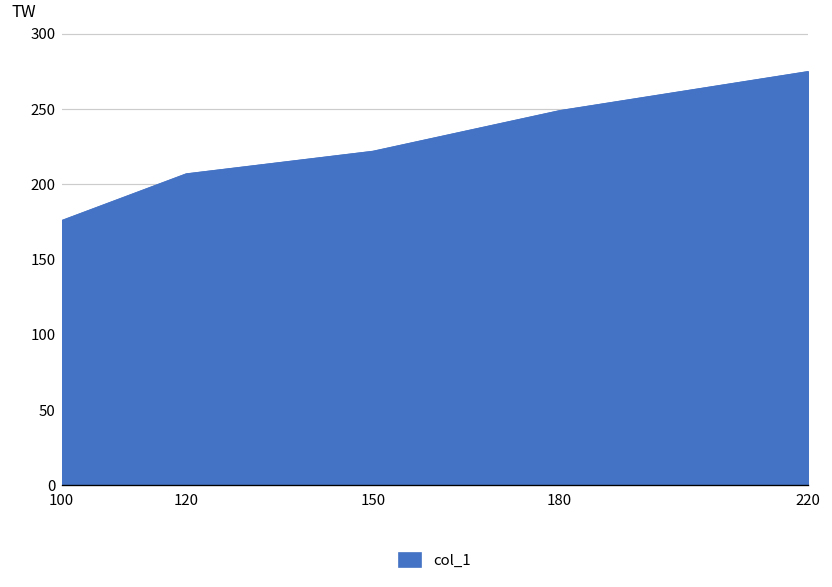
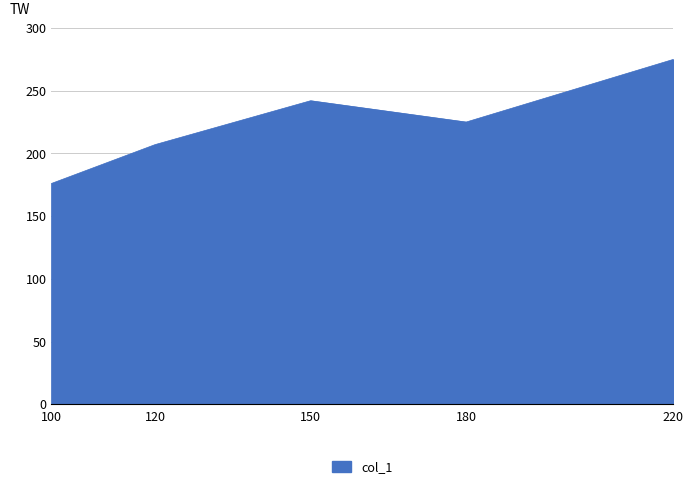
150: 222 -> 242
180: 249 -> 225
